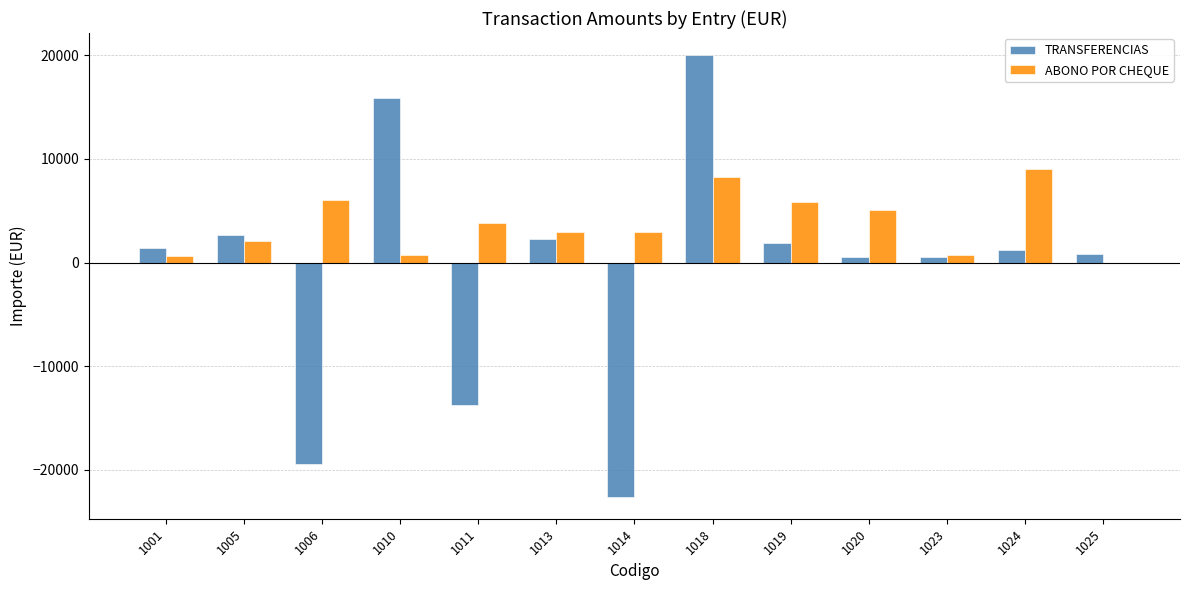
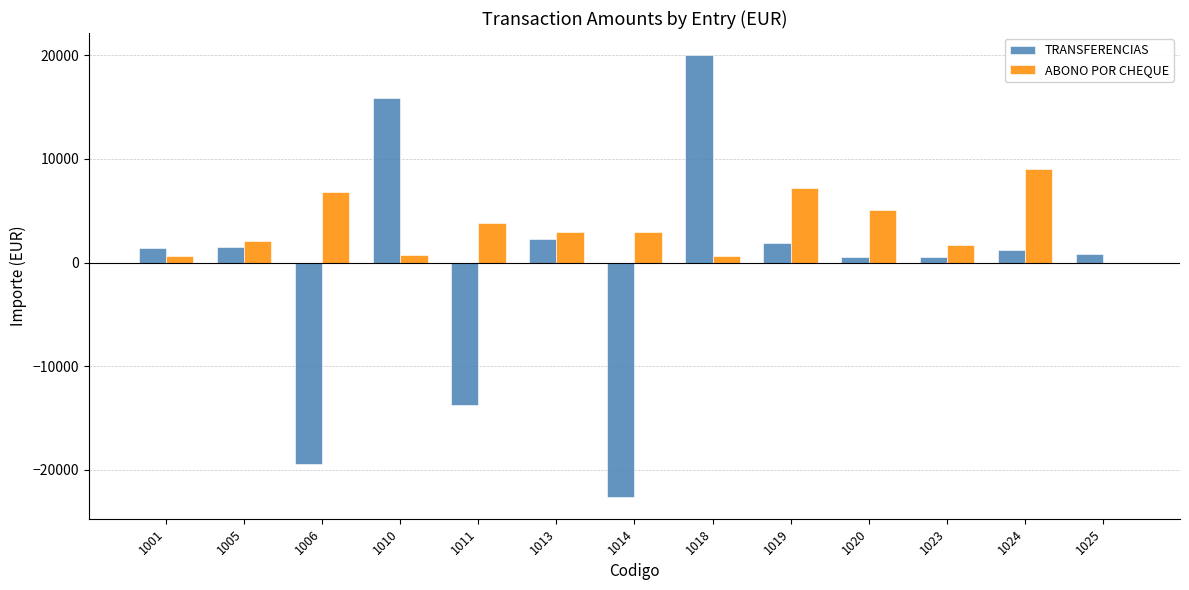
TRANSFERENCIAS, 1005: 2700 -> 1500
ABONO POR CHEQUE, 1006: 6000 -> 6800
ABONO POR CHEQUE, 1018: 8300 -> 600
ABONO POR CHEQUE, 1019: 5800 -> 7200
ABONO POR CHEQUE, 1023: 700 -> 1700
